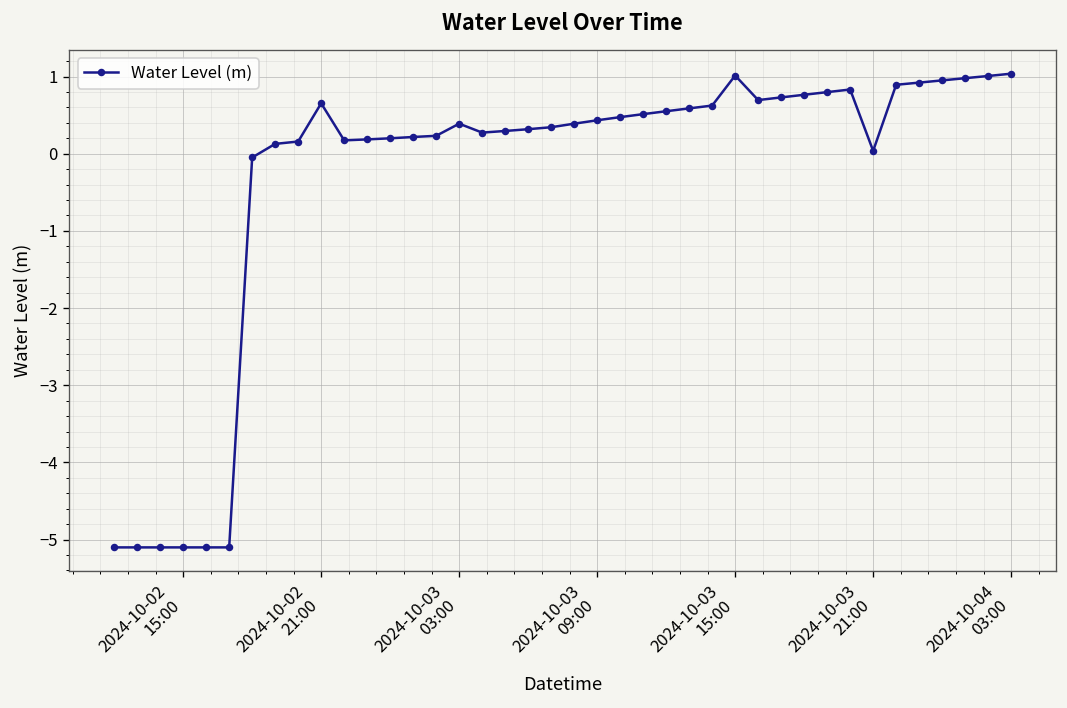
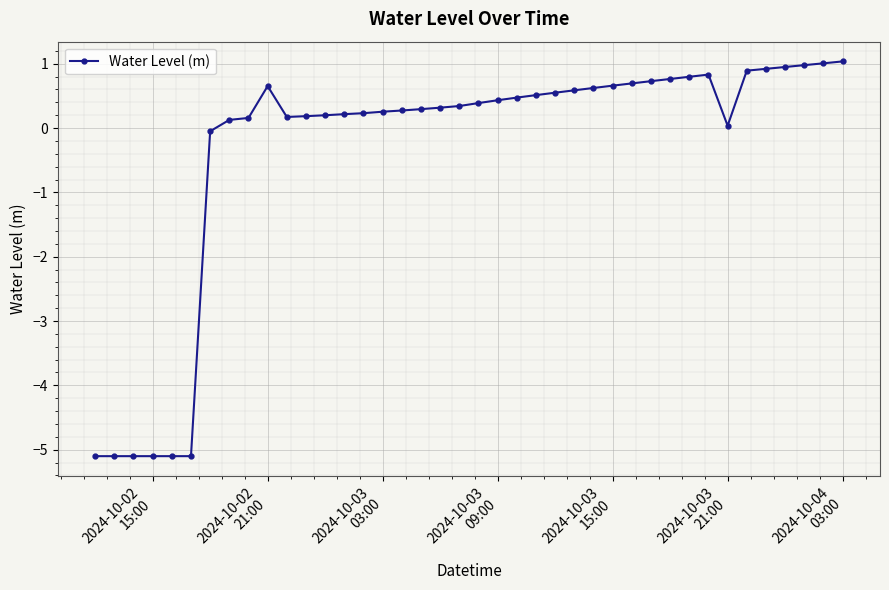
2024-10-03 03:00: 0.4 -> 0.3
2024-10-03 15:00: 1.0 -> 0.7
